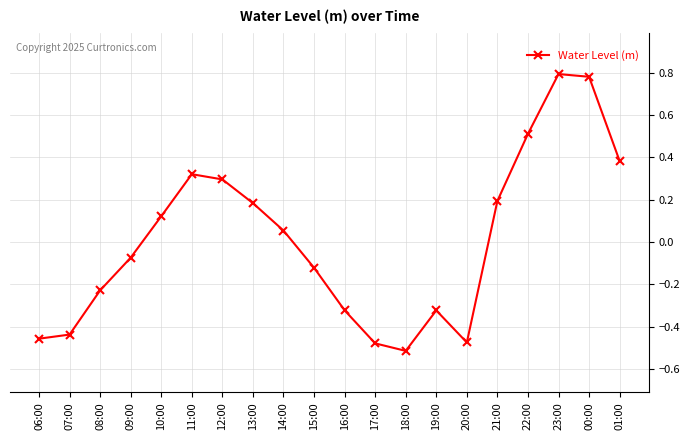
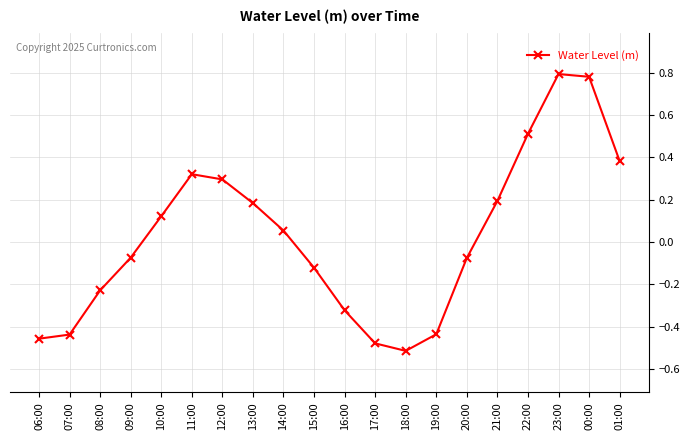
19:00: -0.32 -> -0.44
20:00: -0.48 -> -0.08
